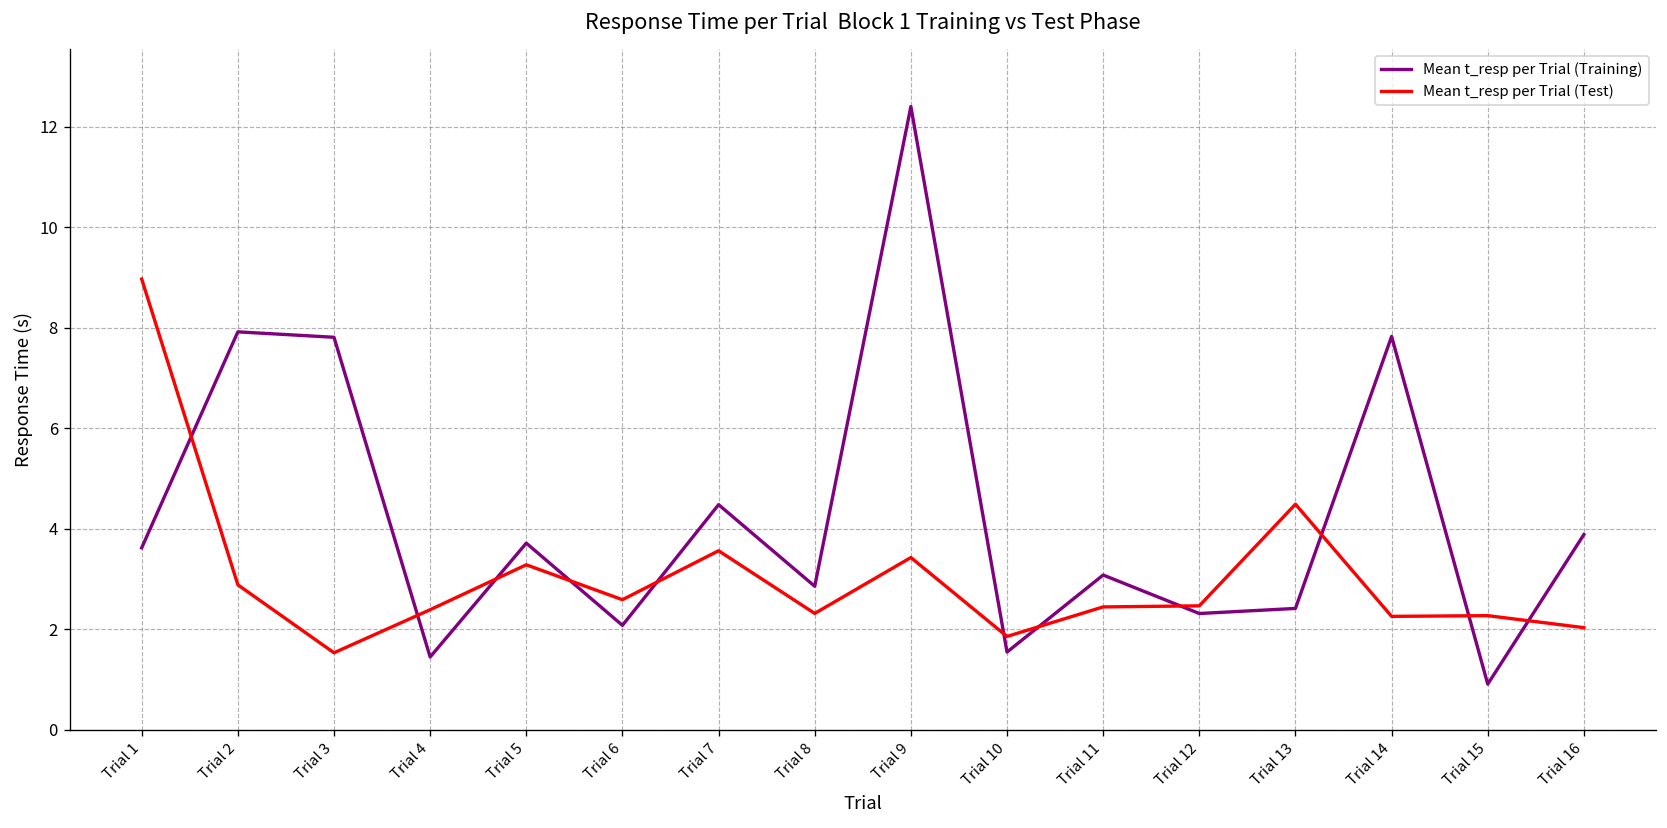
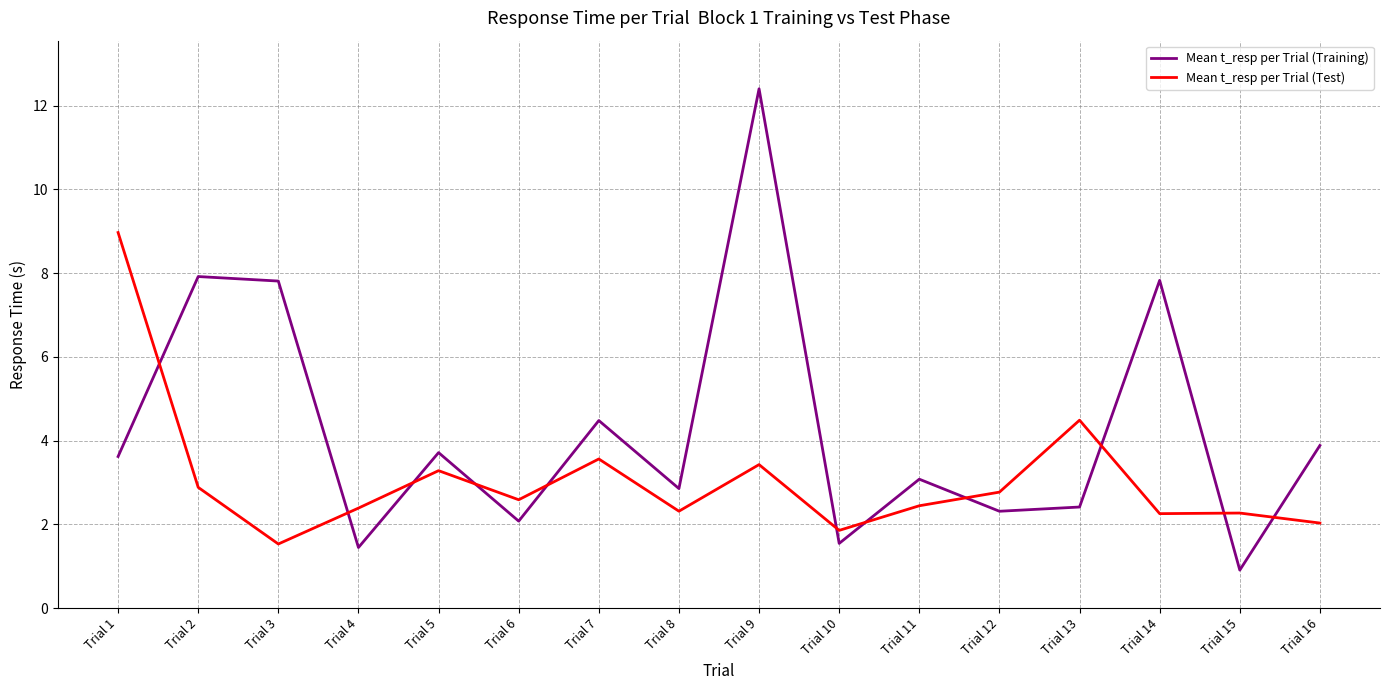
Mean t_resp per Trial (Test), Trial 12: 2.5 -> 2.8
